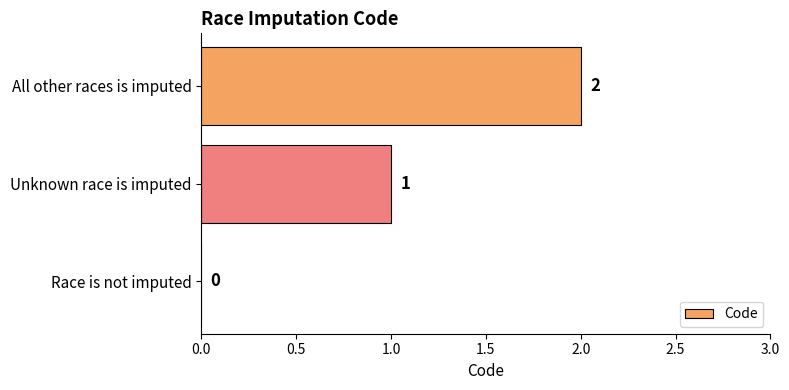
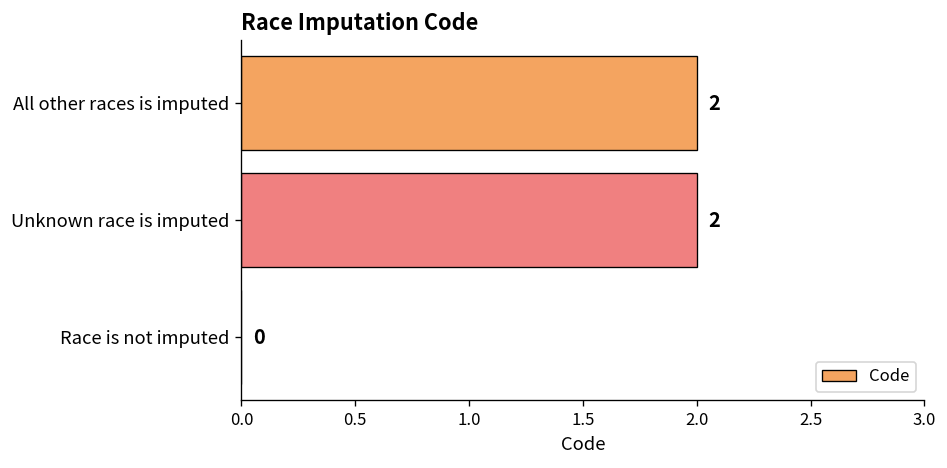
Unknown race is imputed: 1 -> 2
